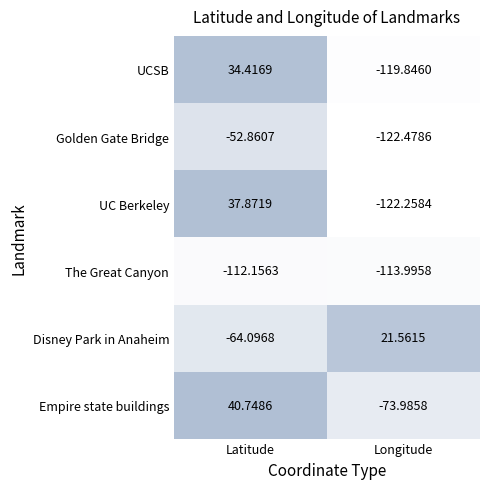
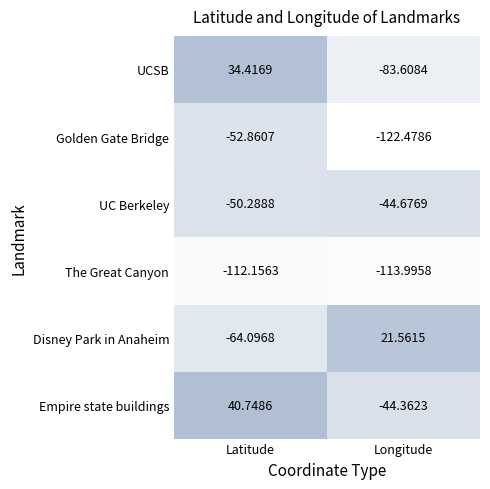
UCSB, Longitude: -119.8460 -> -83.6084
UC Berkeley, Latitude: 37.8719 -> -50.2888
UC Berkeley, Longitude: -122.2584 -> -44.6769
Empire state buildings, Longitude: -73.9858 -> -44.3623
